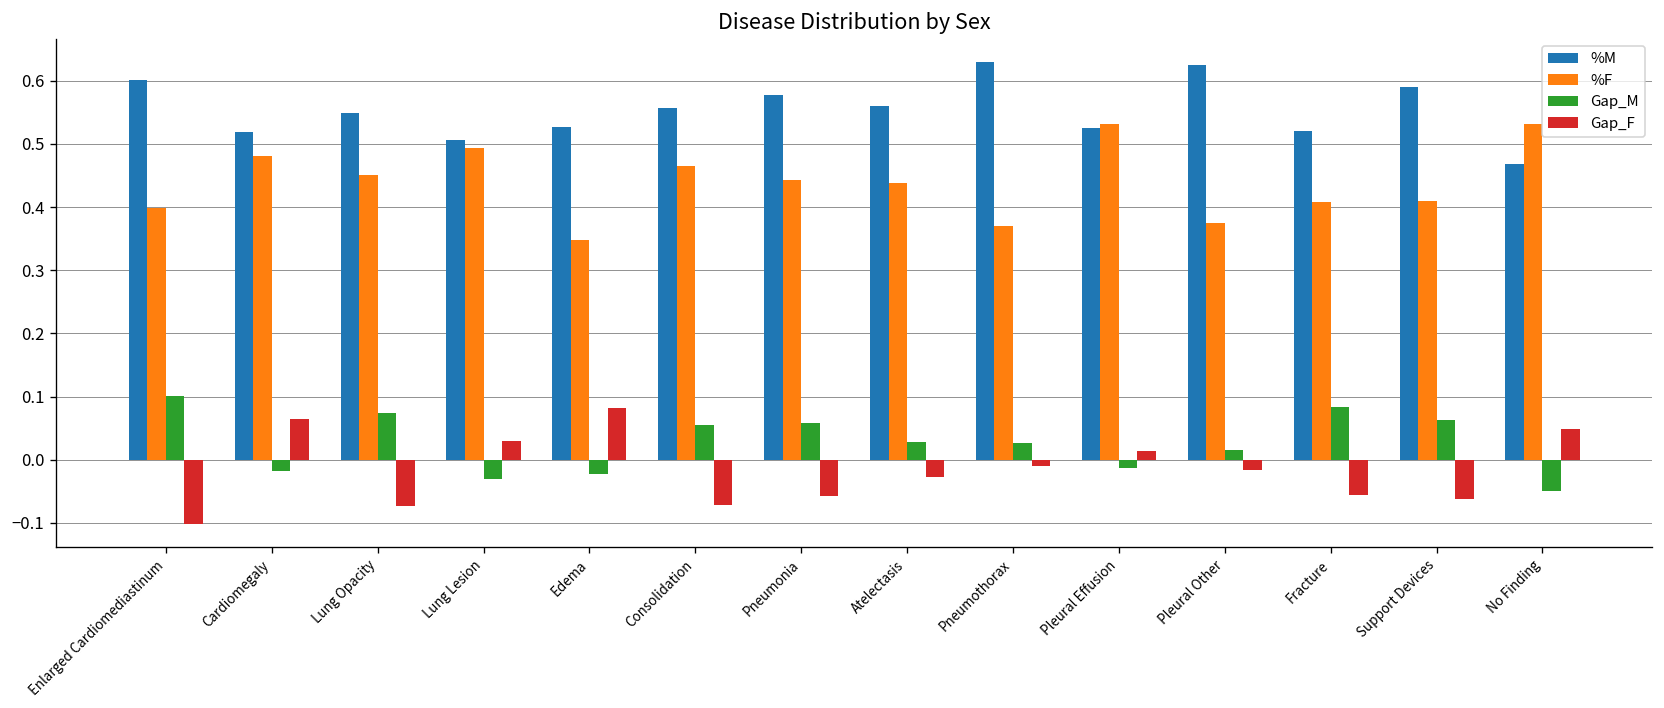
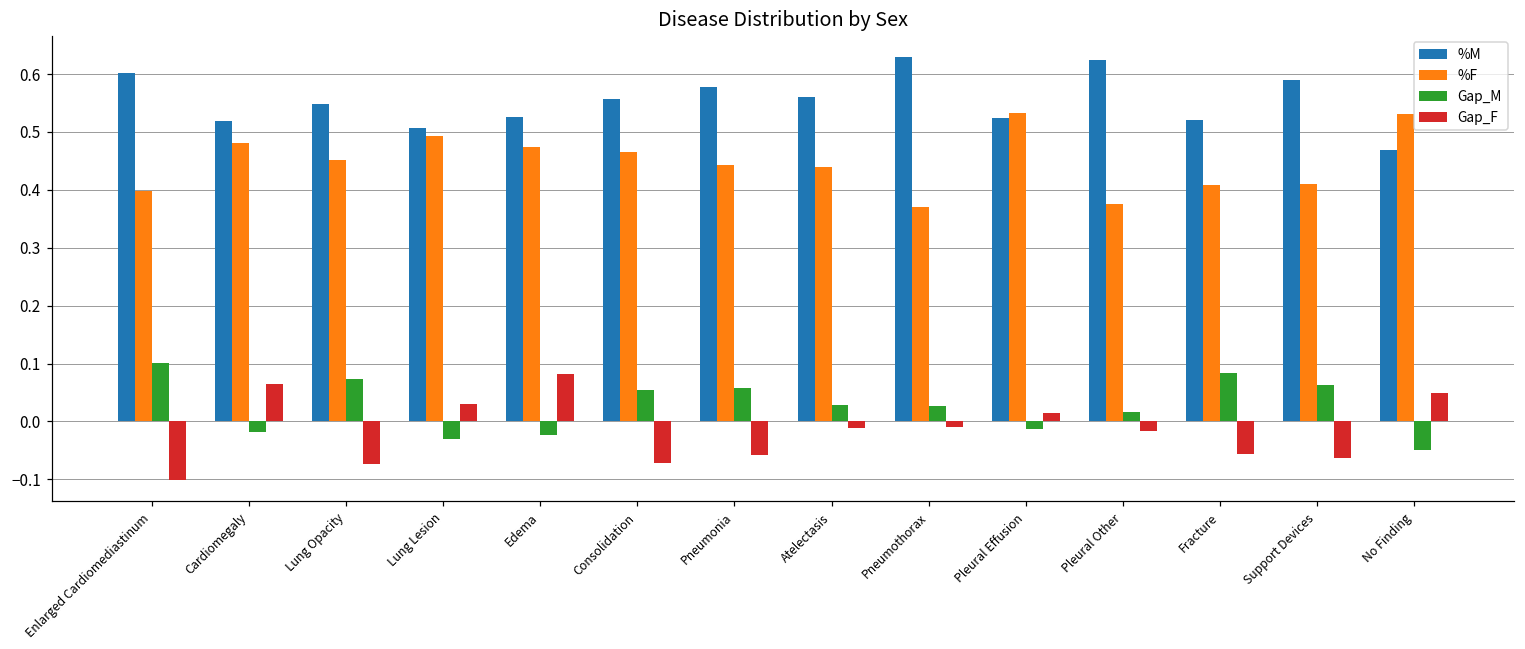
%F, Edema: 0.35 -> 0.47
Gap_F, Atelectasis: -0.03 -> -0.01
